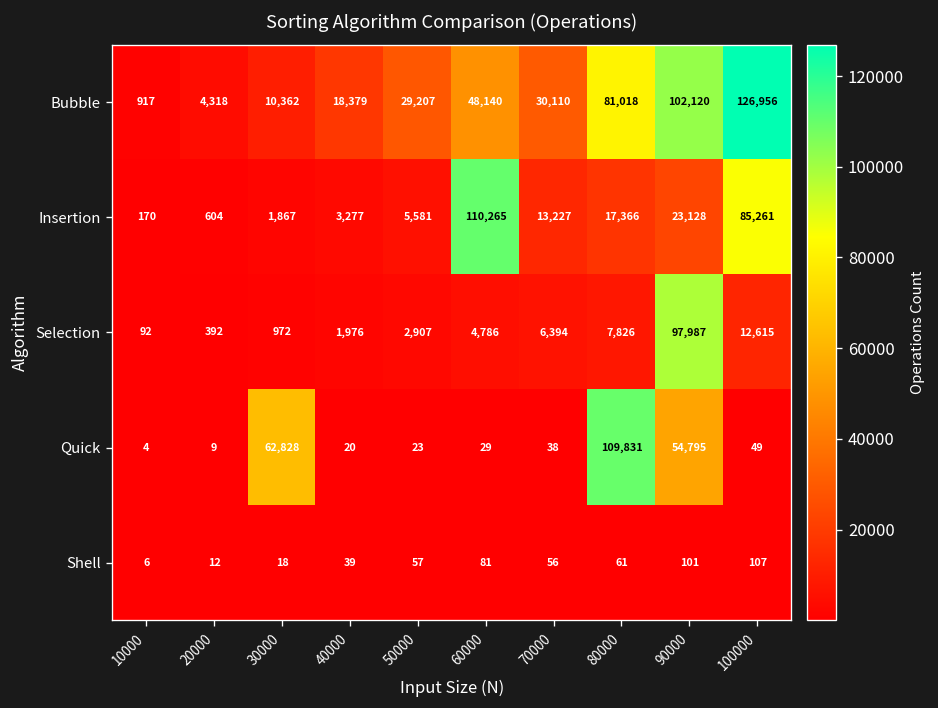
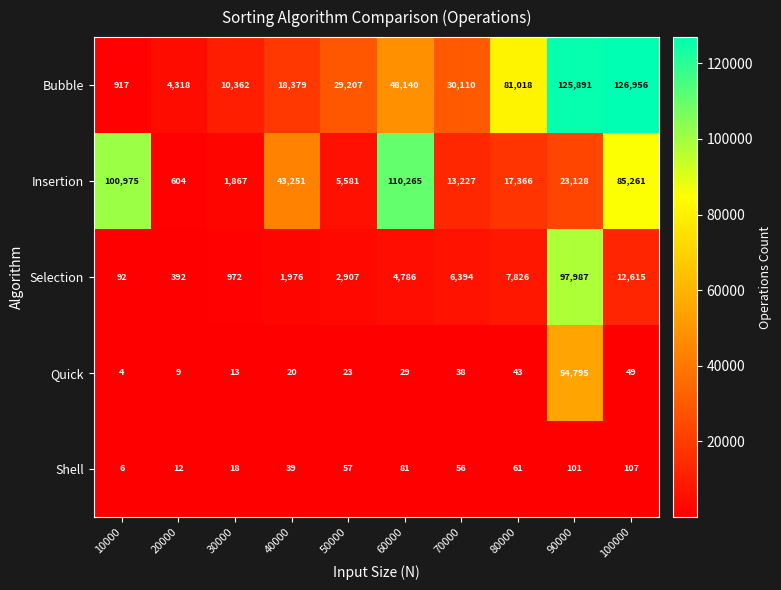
Bubble, 90000: 102,120 -> 125,891
Insertion, 10000: 170 -> 100,975
Insertion, 40000: 3,277 -> 43,251
Quick, 30000: 62,828 -> 13
Quick, 80000: 109,831 -> 43
